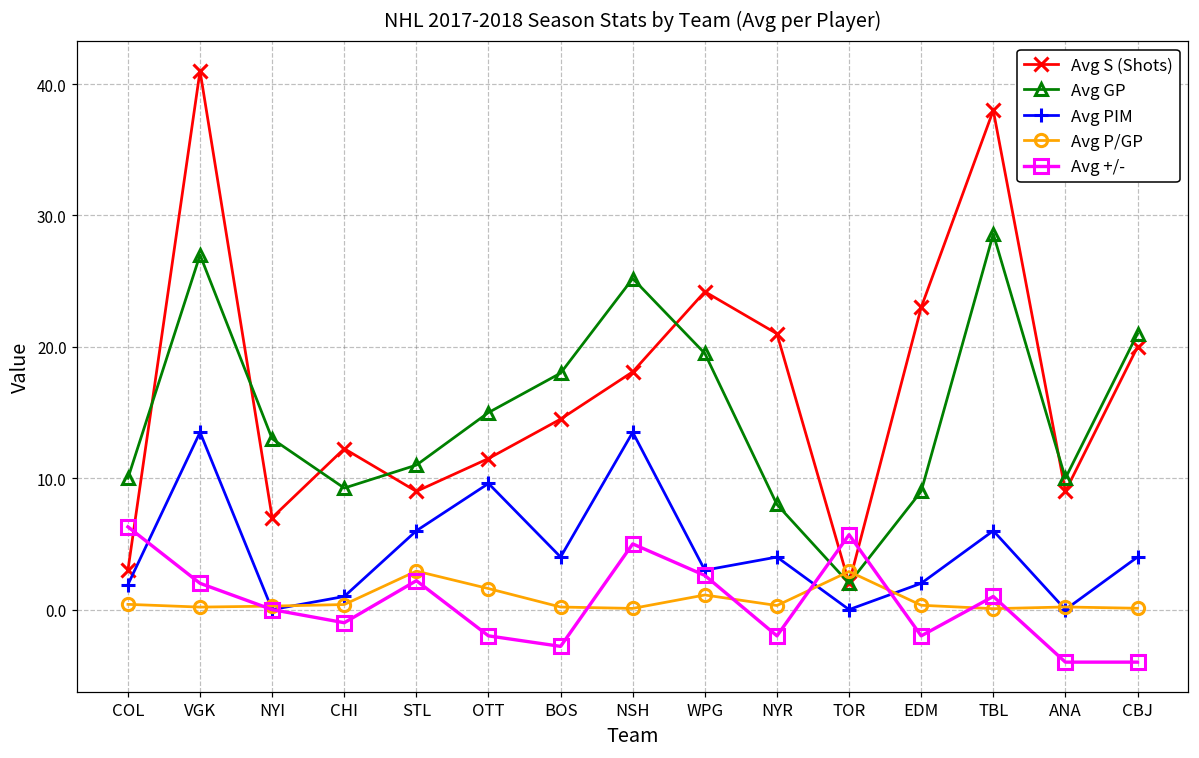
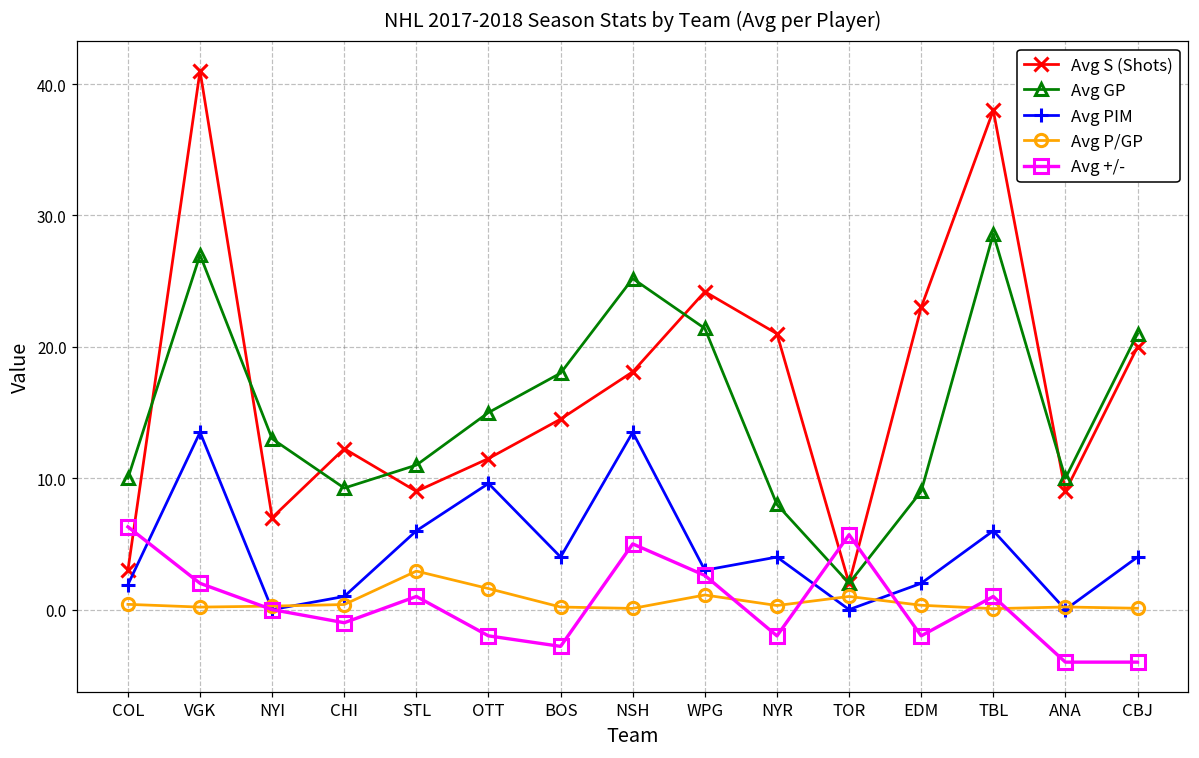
Avg +/-, STL: 2.2 -> 1.0
Avg GP, WPG: 19.5 -> 21.4
Avg P/GP, TOR: 2.9 -> 1.0
